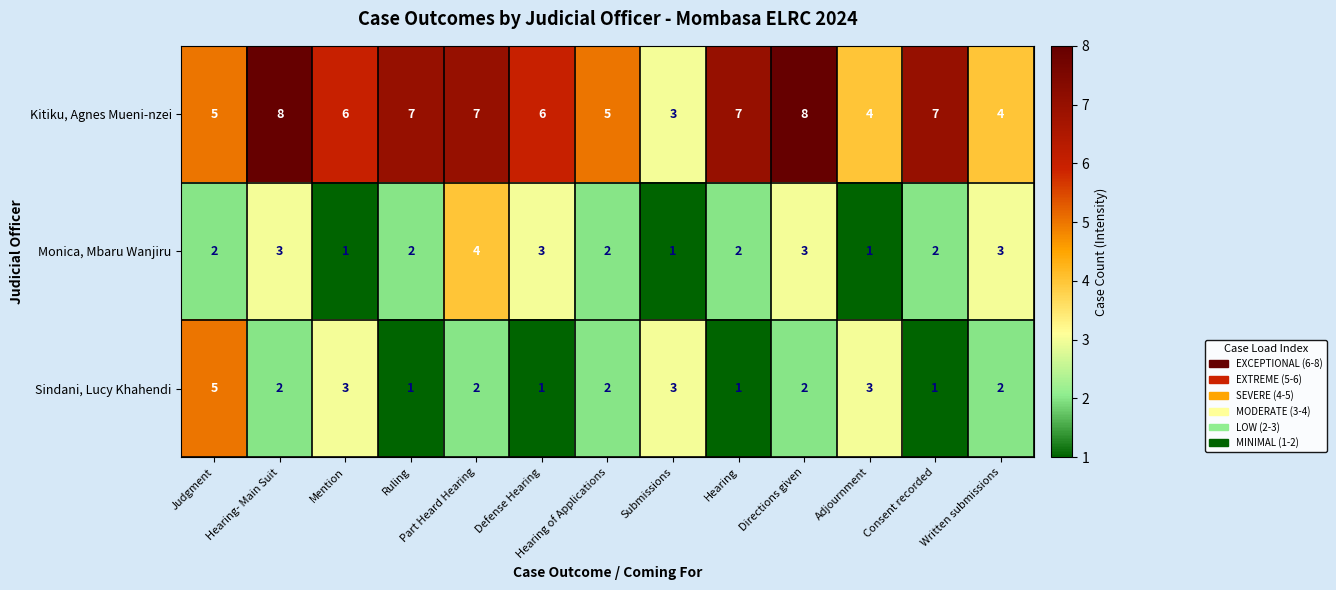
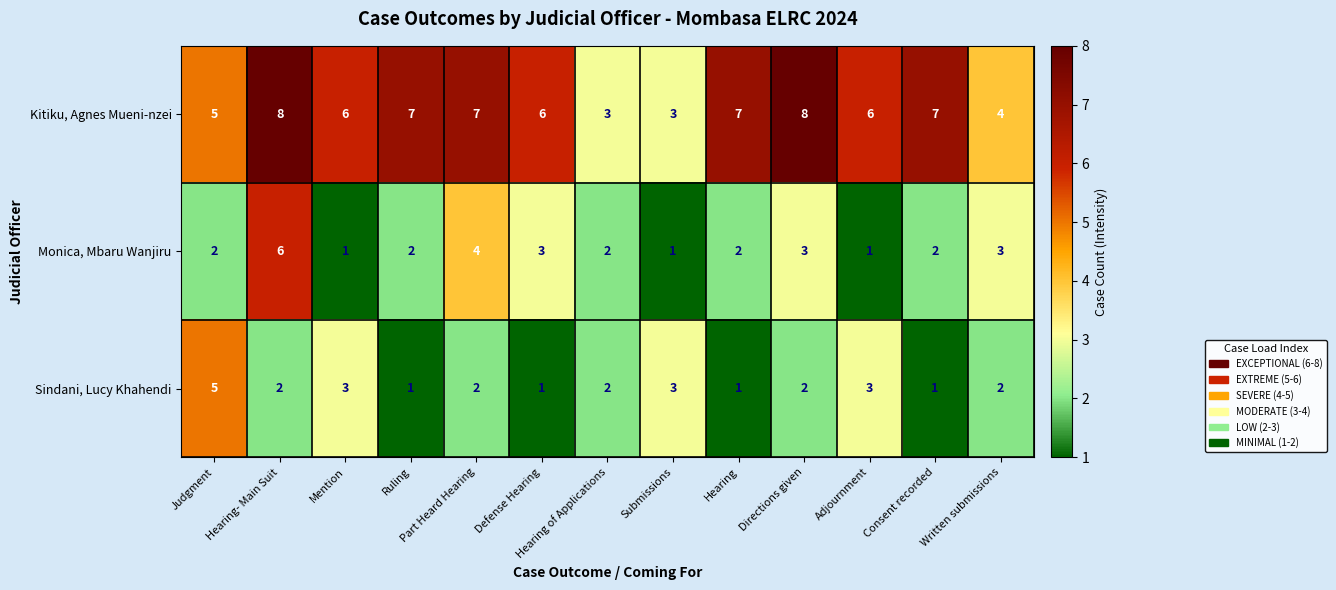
Kitiku, Agnes Mueni-nzei, Hearing of Applications: 5 -> 3
Kitiku, Agnes Mueni-nzei, Adjournment: 4 -> 6
Monica, Mbaru Wanjiru, Hearing- Main Suit: 3 -> 6
